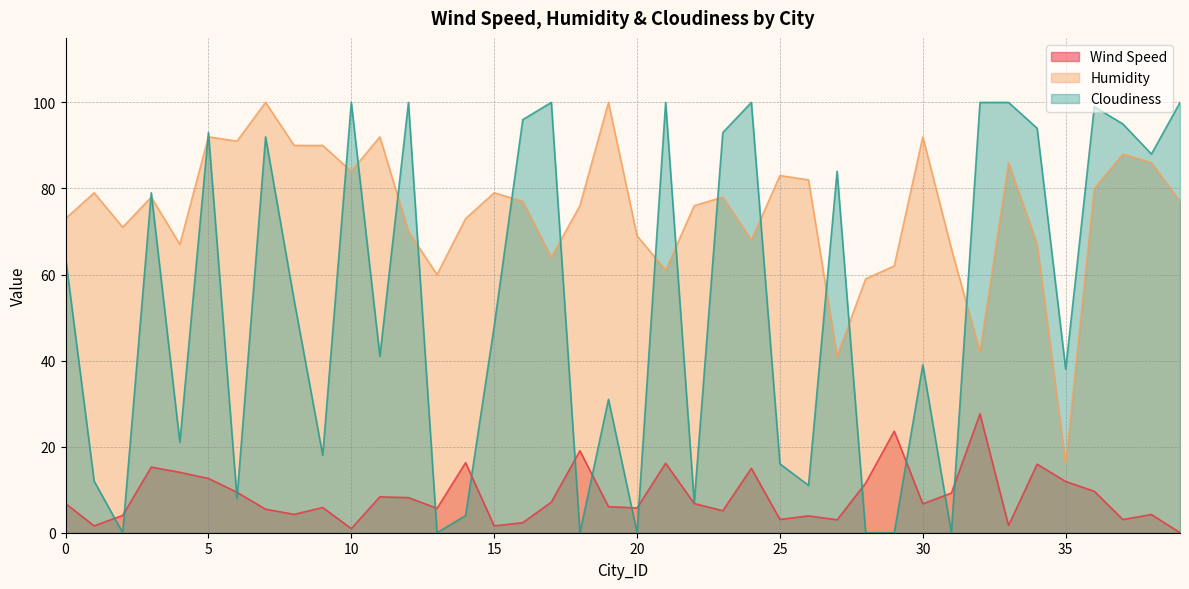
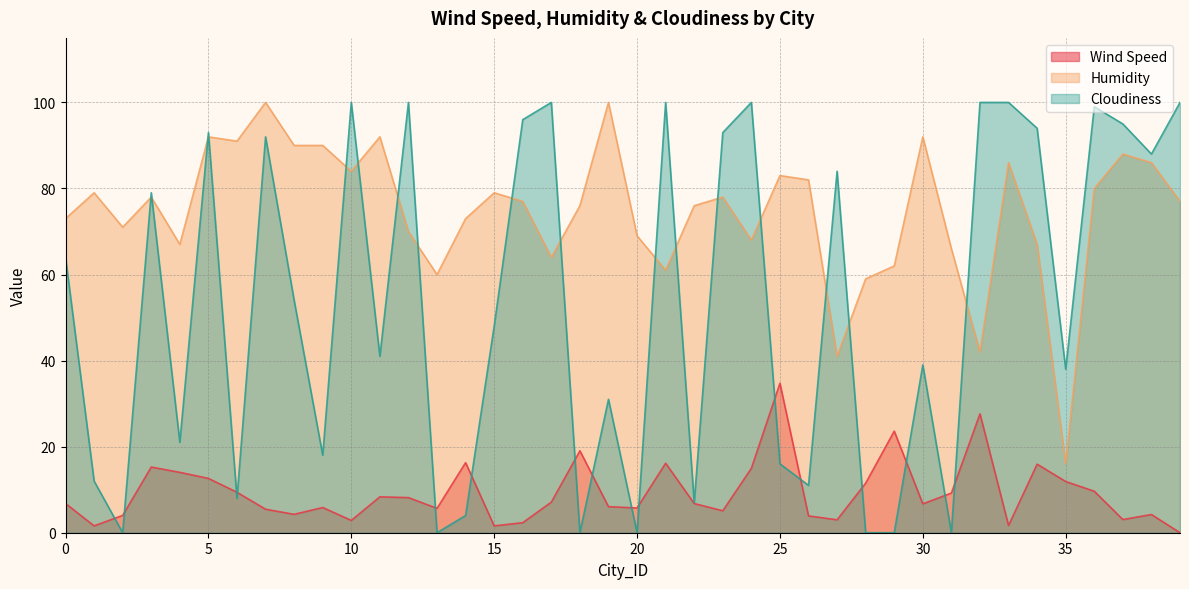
Wind Speed, 10: 1 -> 3
Wind Speed, 25: 3 -> 35
